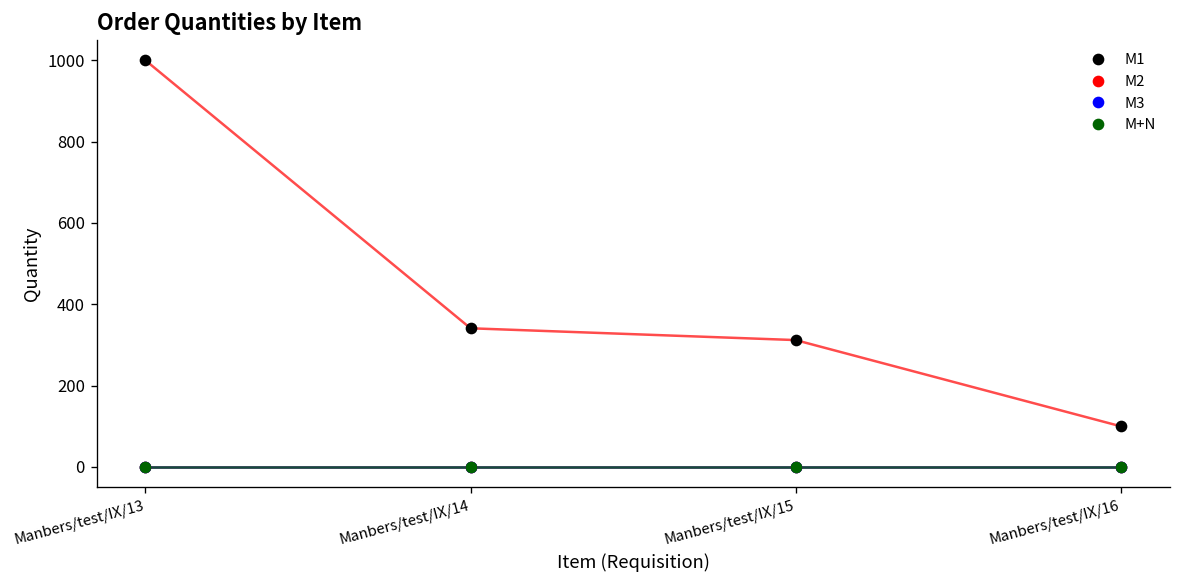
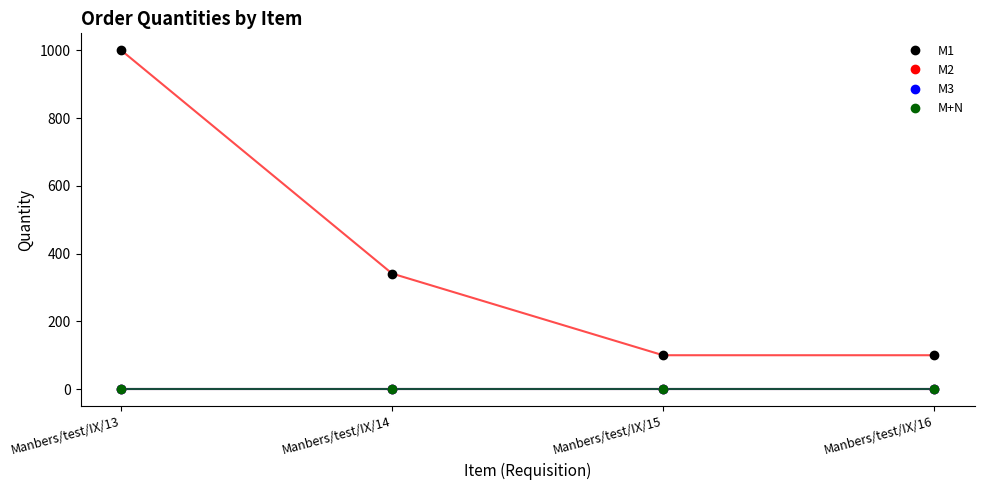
M1, Manbers/test/IX/15: 310 -> 100
